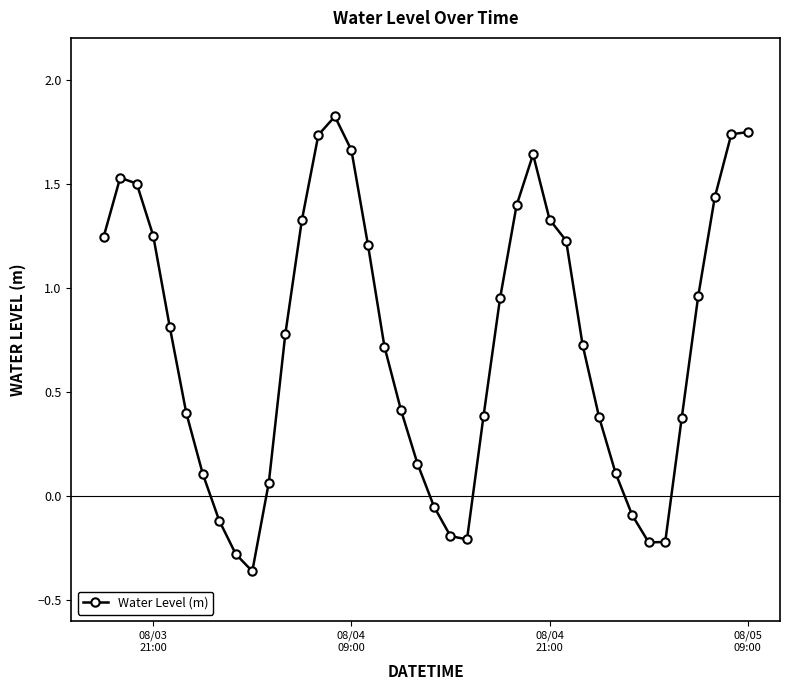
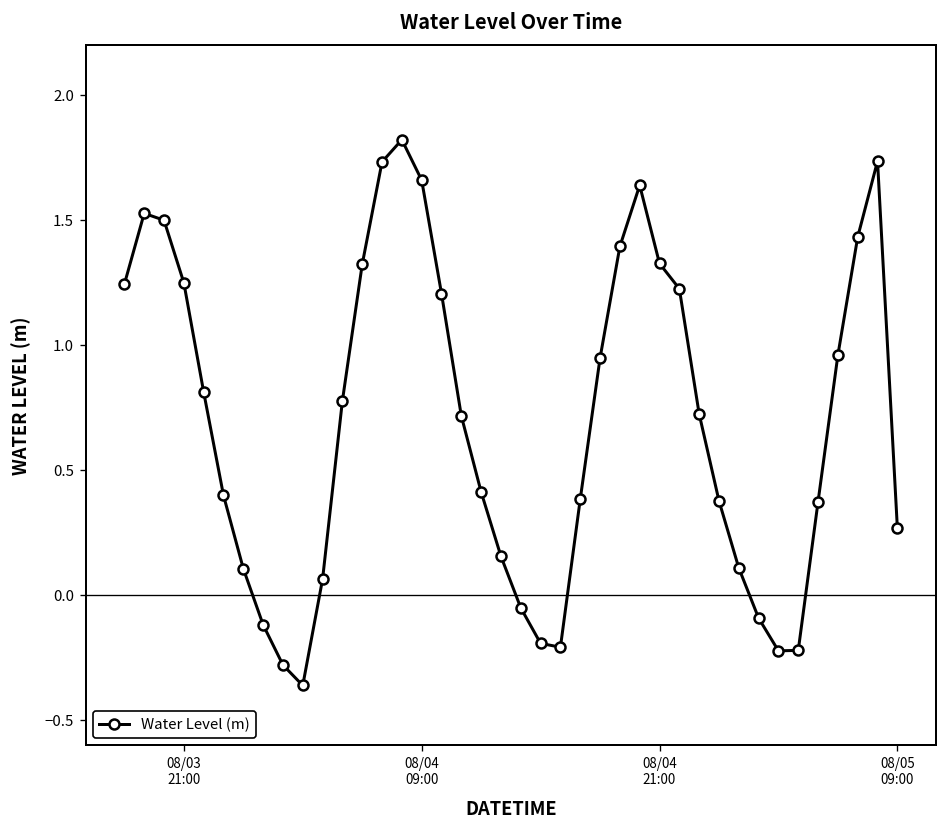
08/05 09:00: 1.75 -> 0.27
